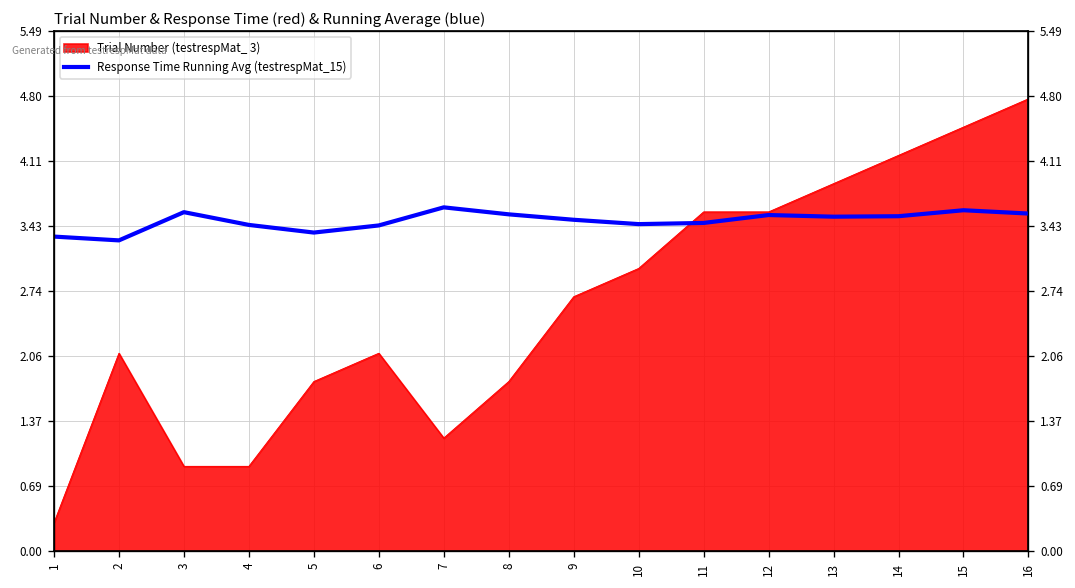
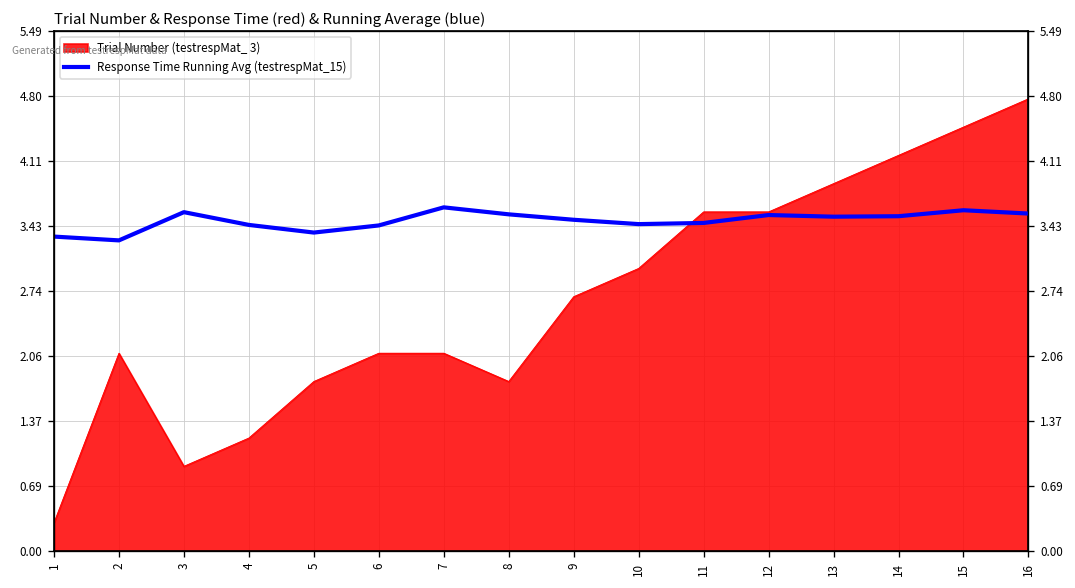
Trial Number (testrespMat_ 3), 4: 0.9 -> 1.2
Trial Number (testrespMat_ 3), 7: 1.2 -> 2.1
